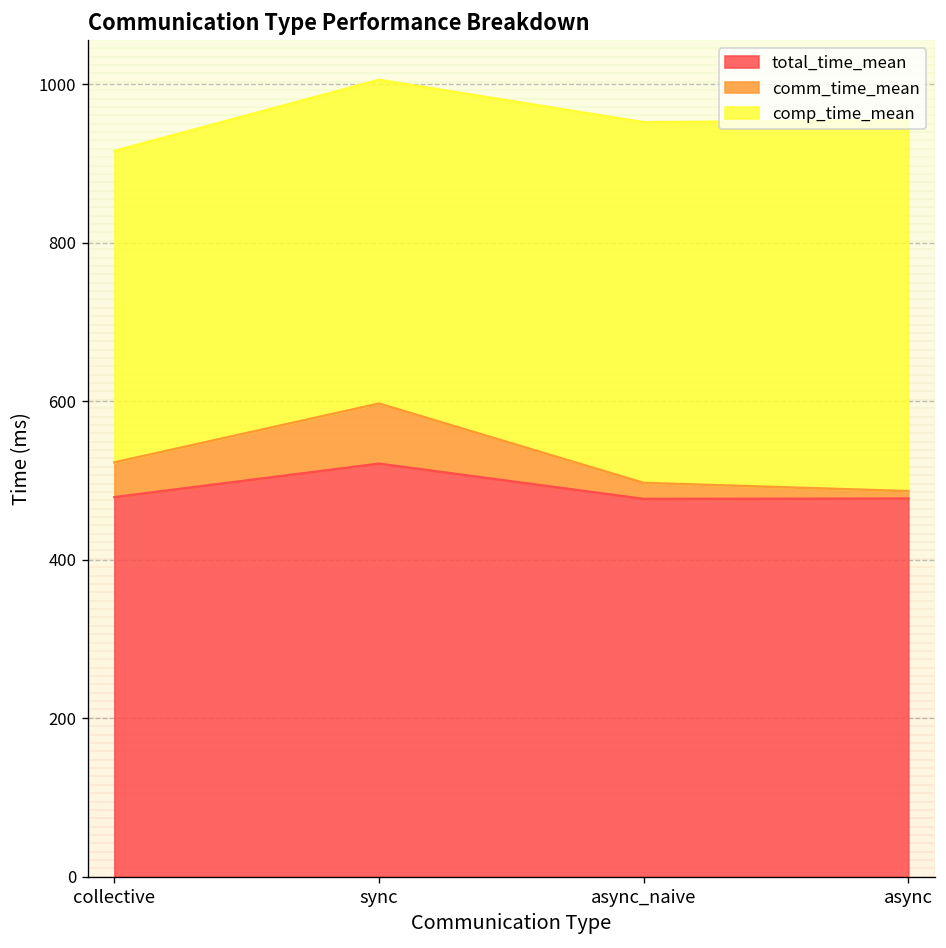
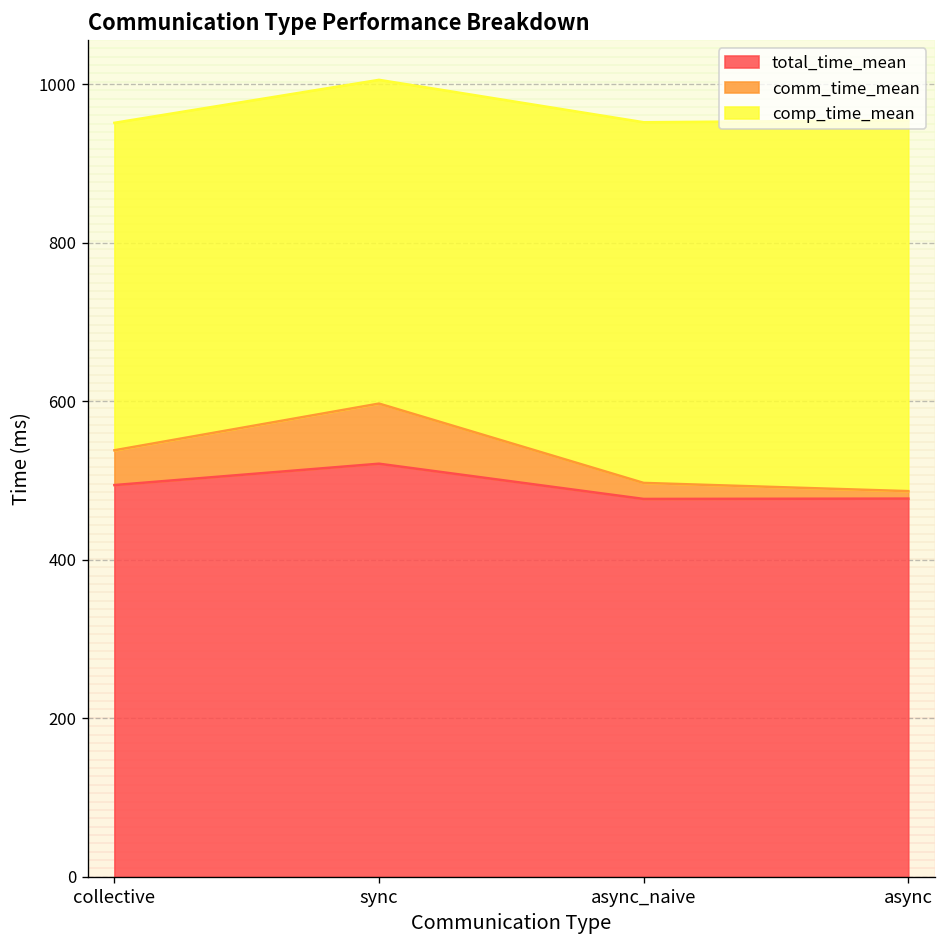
total_time_mean, collective: 480 -> 490
comp_time_mean, collective: 390 -> 410
